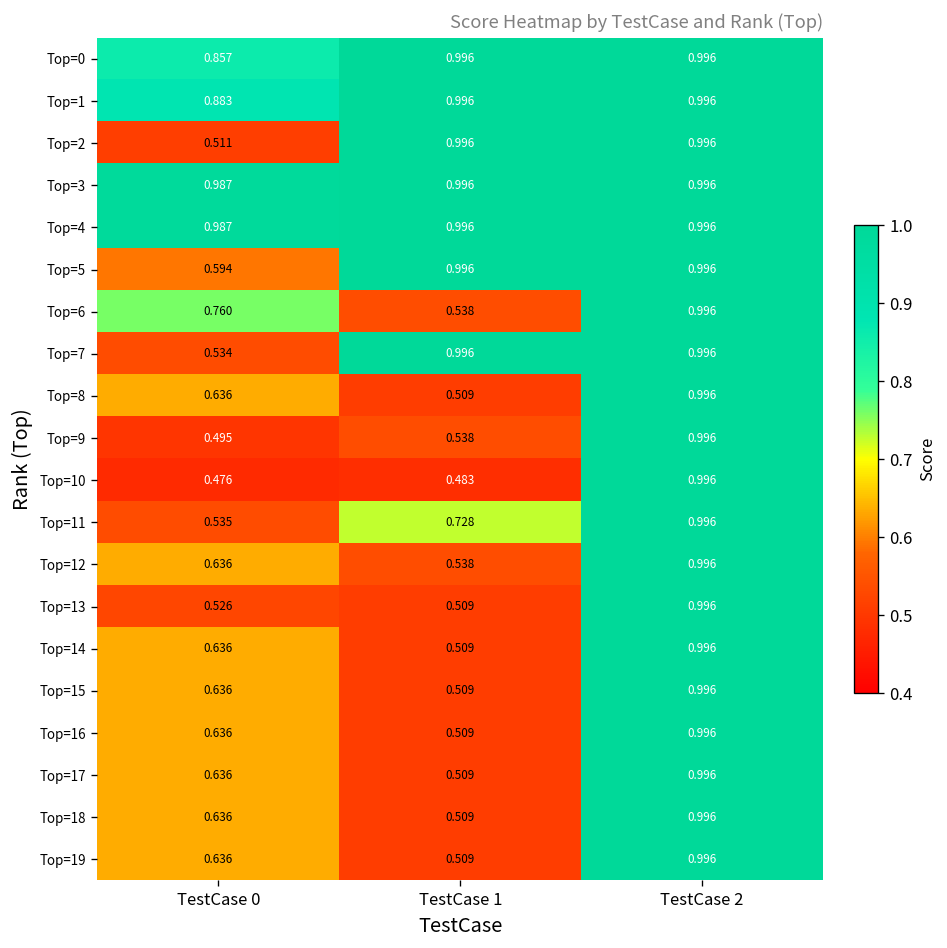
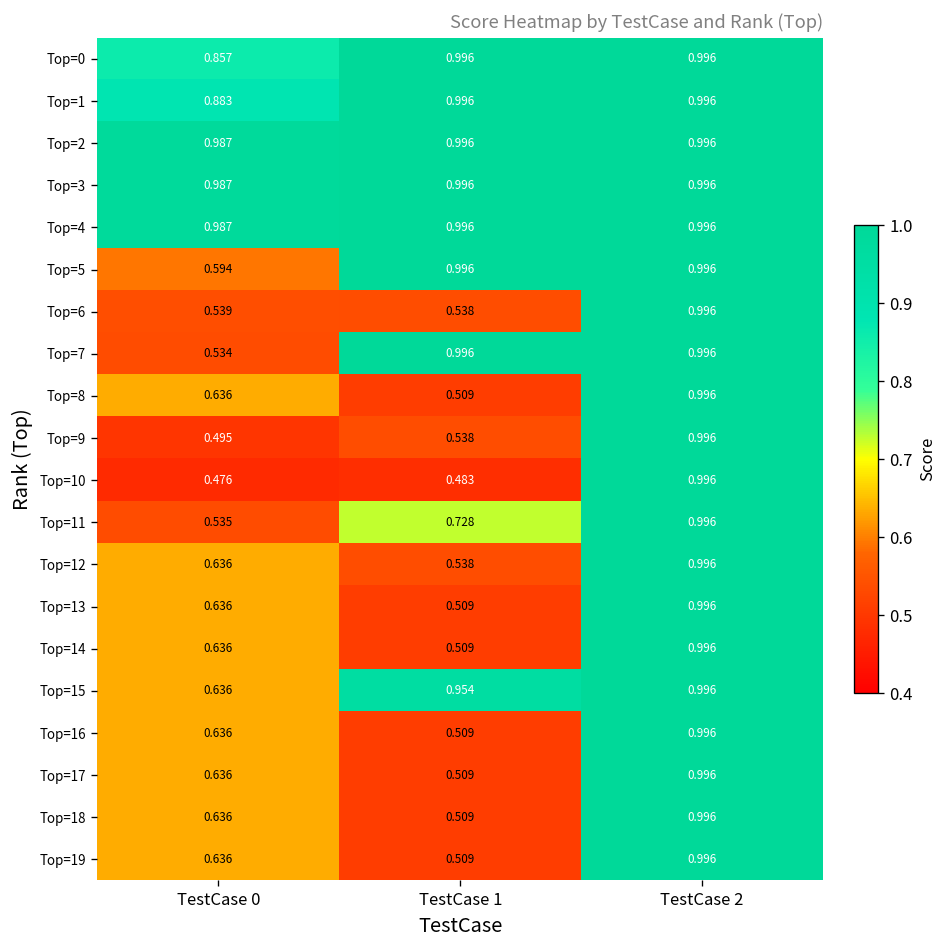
Top=2, TestCase 0: 0.511 -> 0.987
Top=6, TestCase 0: 0.760 -> 0.539
Top=13, TestCase 0: 0.526 -> 0.636
Top=15, TestCase 1: 0.509 -> 0.954
